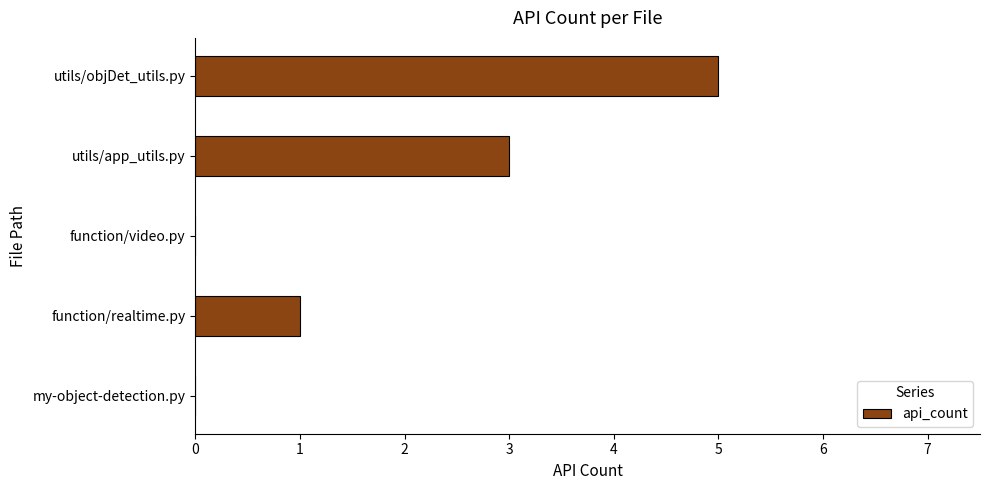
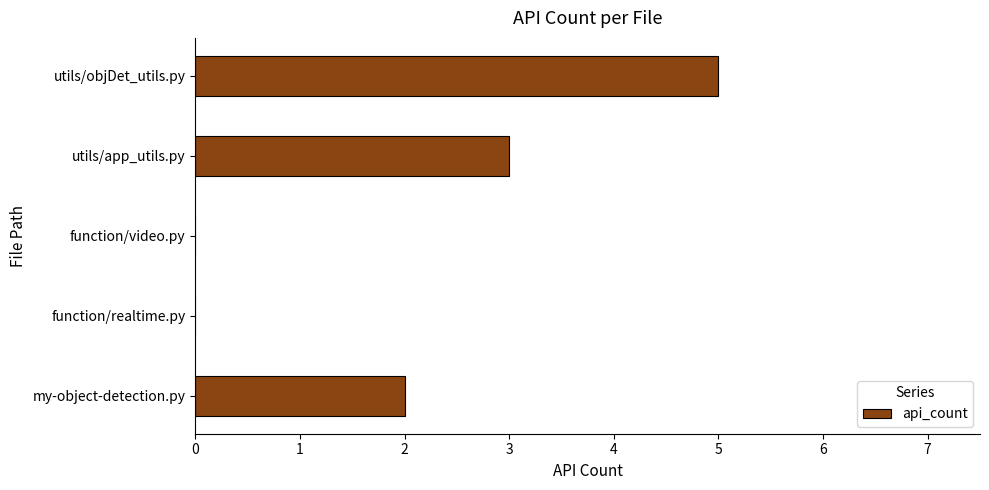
function/realtime.py: 1 -> 0
my-object-detection.py: 0 -> 2
